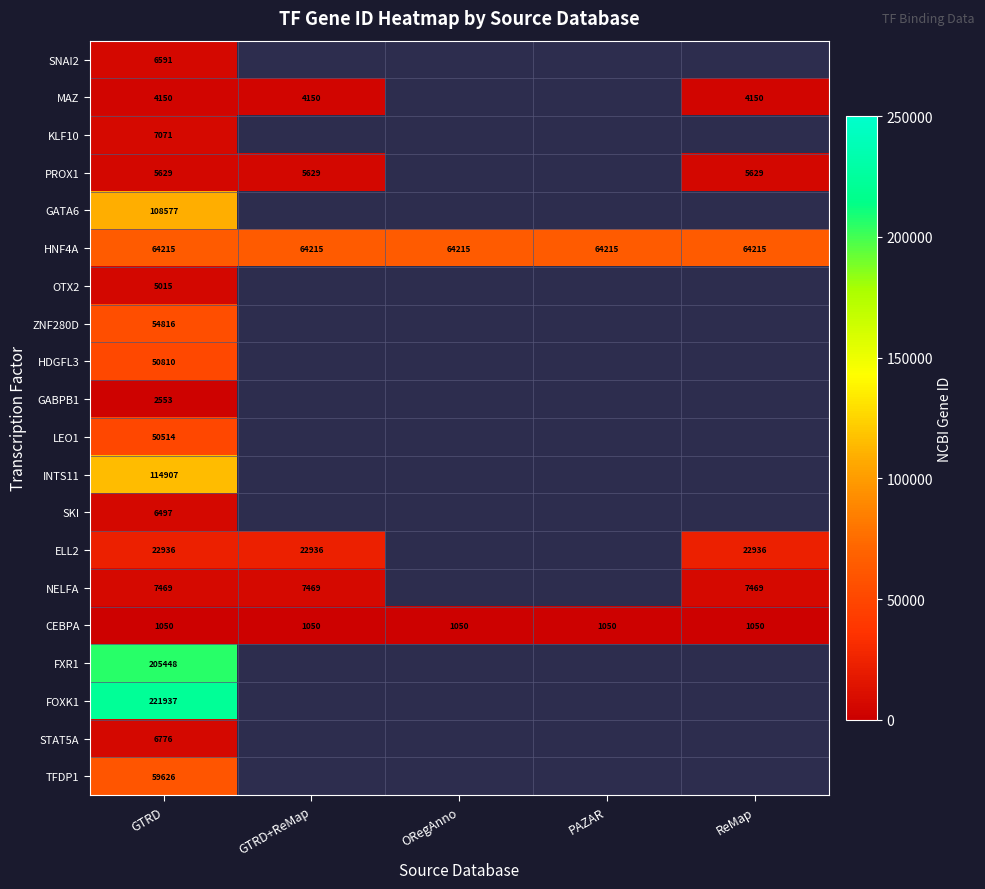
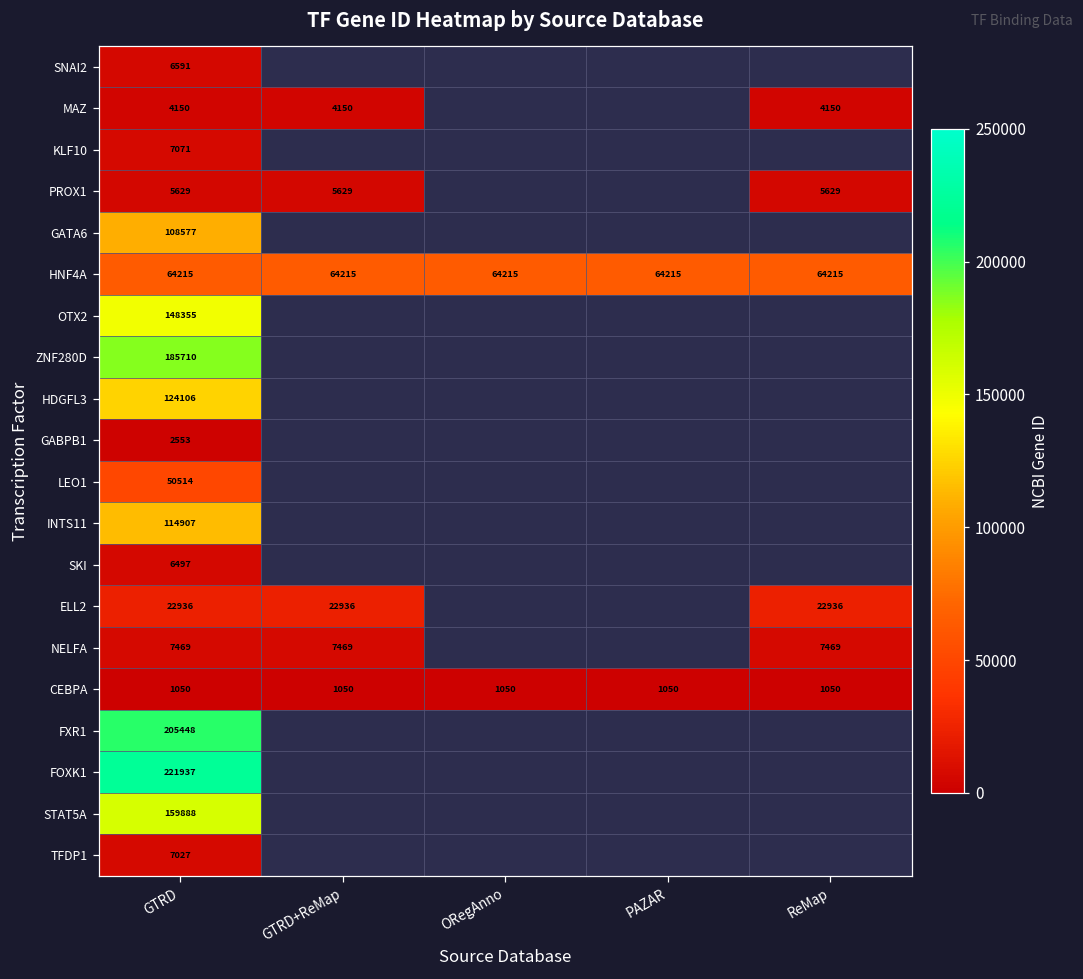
OTX2, GTRD: 5015 -> 148355
ZNF280D, GTRD: 54816 -> 185710
HDGFL3, GTRD: 50810 -> 124106
STAT5A, GTRD: 6776 -> 159888
TFDP1, GTRD: 59626 -> 7027
